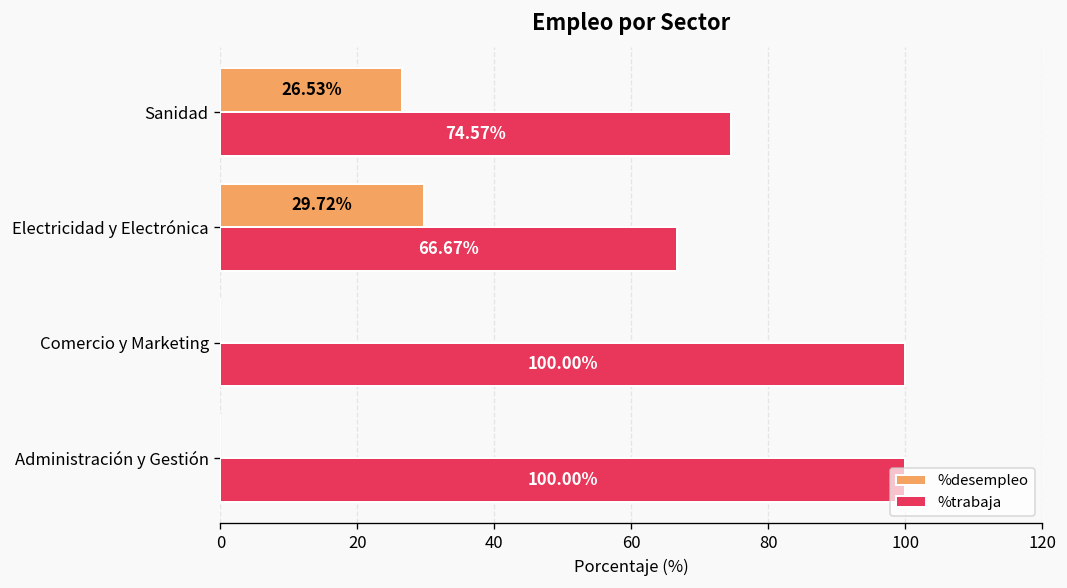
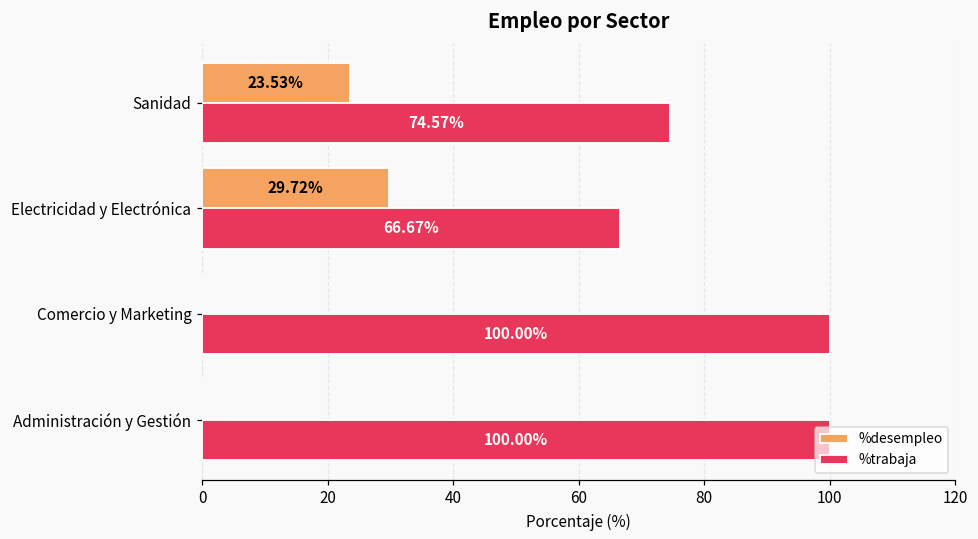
%desempleo, Sanidad: 26.53% -> 23.53%
